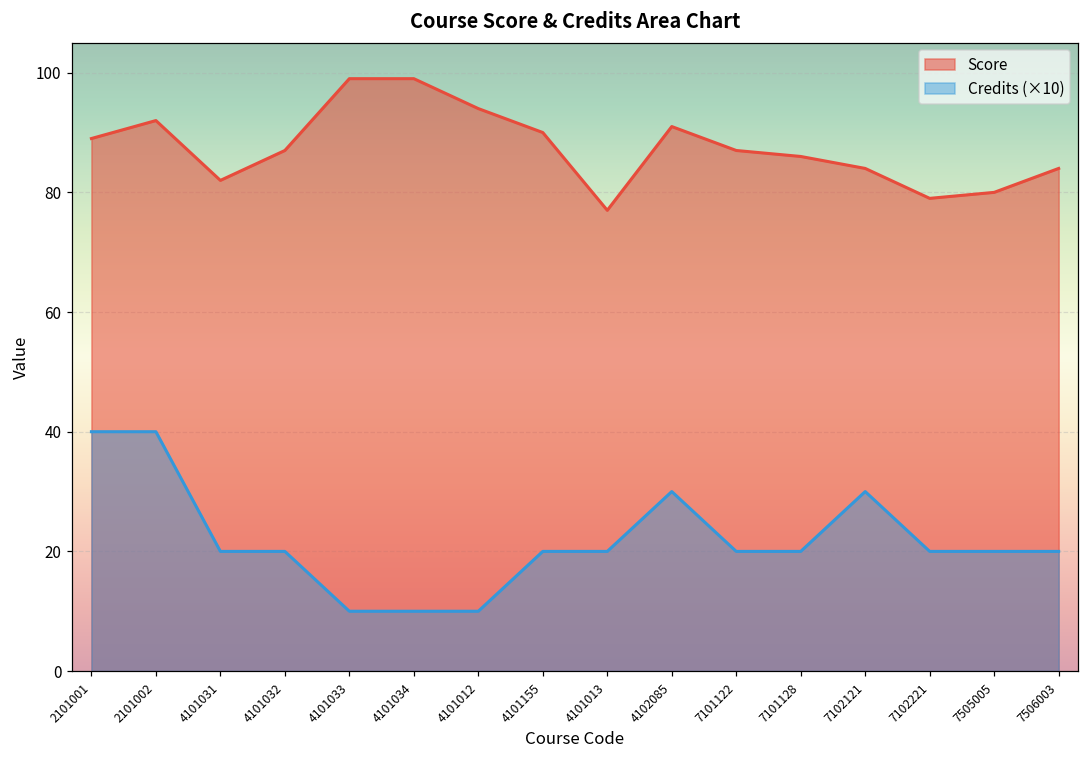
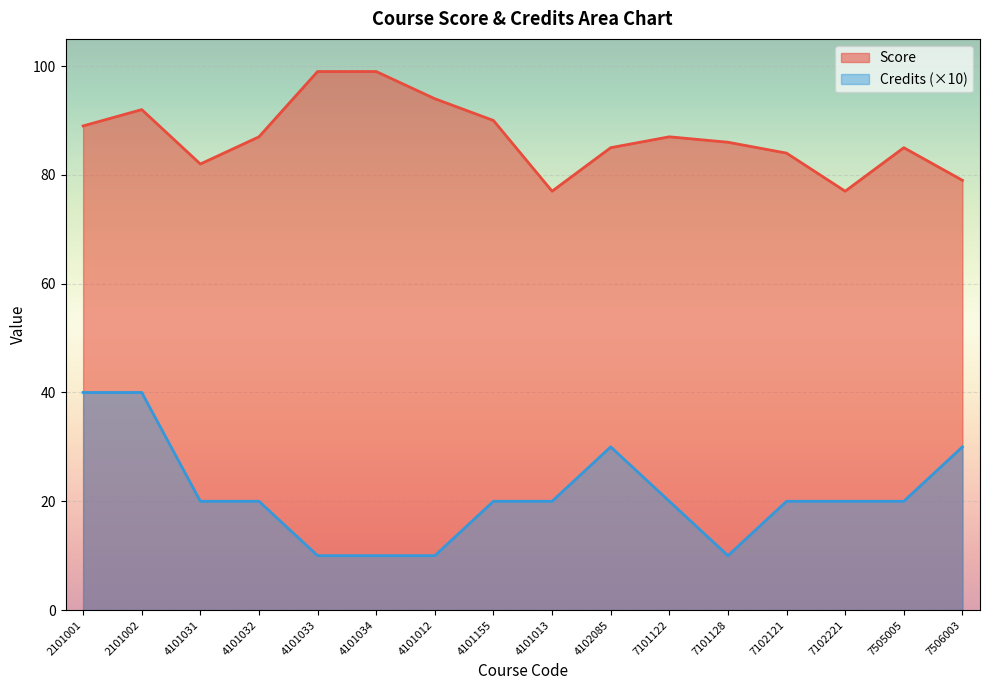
Score, 4102085: 91 -> 85
Credits (×10), 7101128: 20 -> 10
Credits (×10), 7102121: 30 -> 20
Score, 7102221: 79 -> 77
Score, 7505005: 80 -> 85
Score, 7506003: 84 -> 79
Credits (×10), 7506003: 20 -> 30
